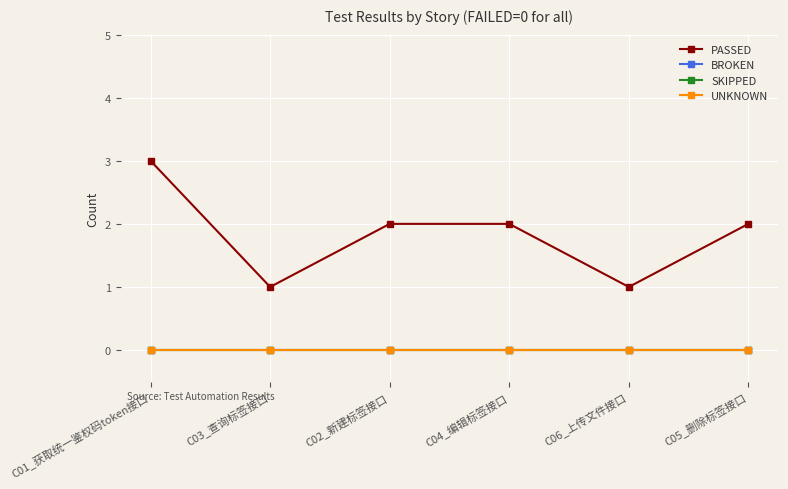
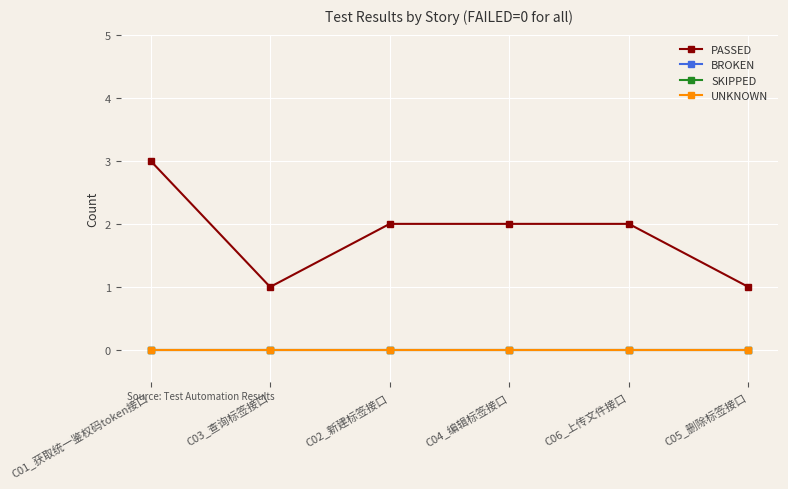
PASSED, C06_上传文件接口: 1 -> 2
PASSED, C05_删除标签接口: 2 -> 1
